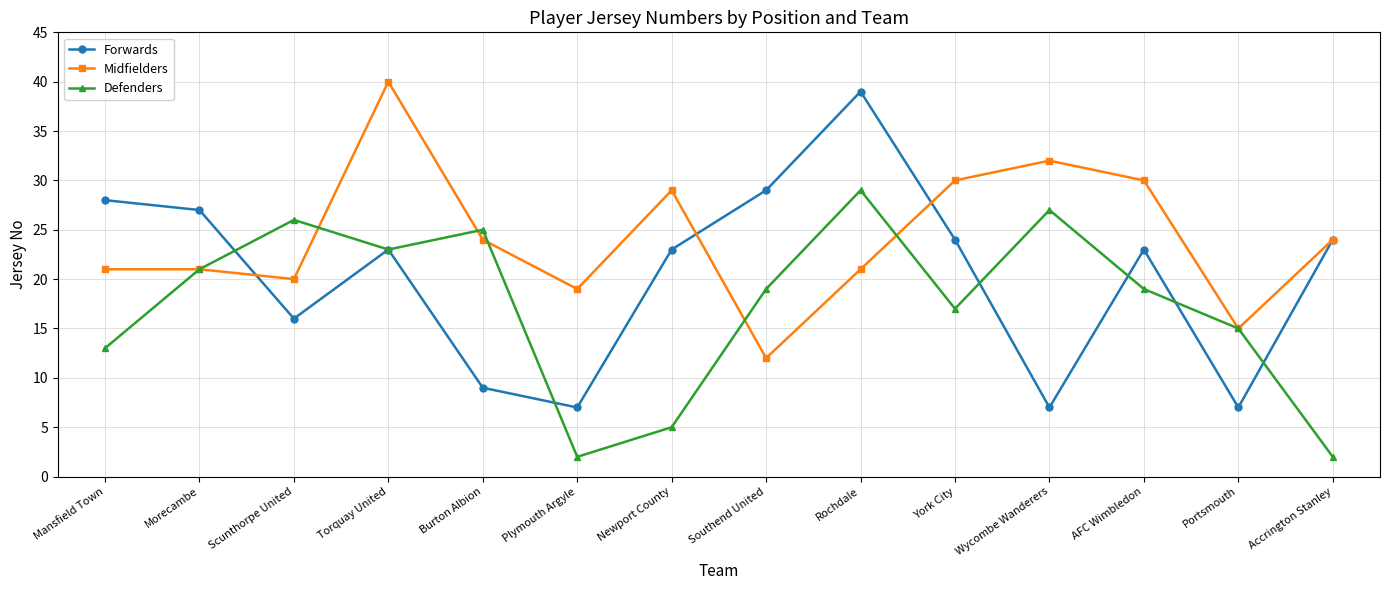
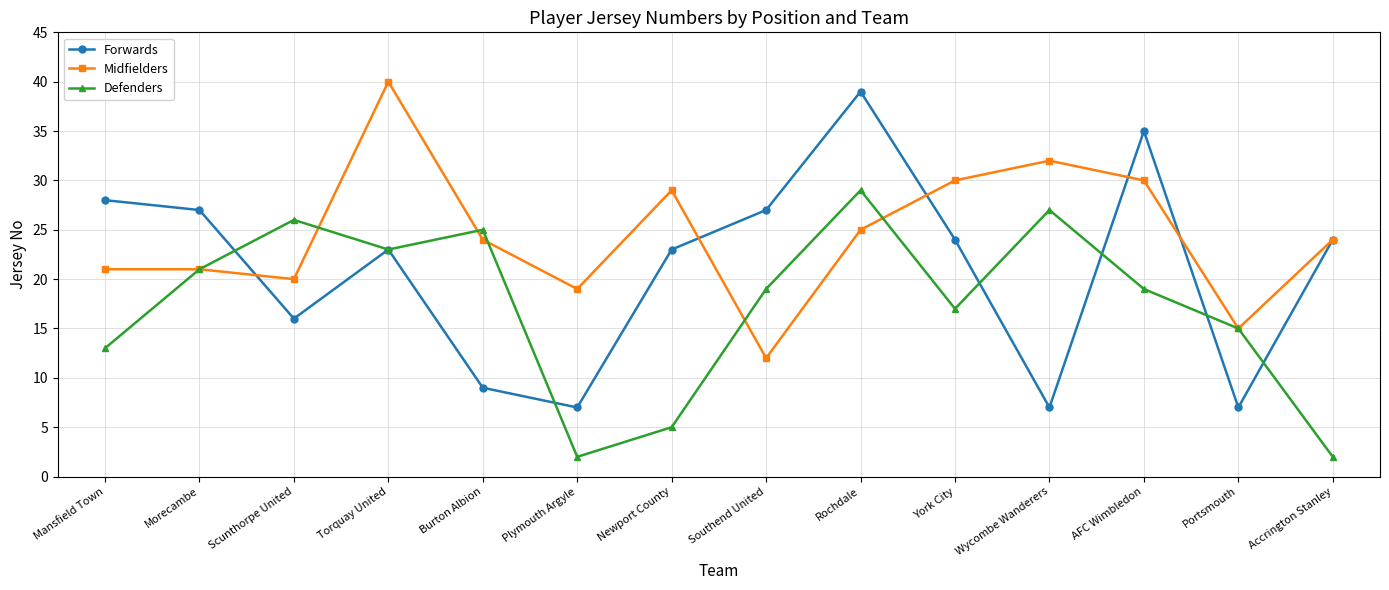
Forwards, Southend United: 29 -> 27
Midfielders, Rochdale: 21 -> 25
Forwards, AFC Wimbledon: 23 -> 35
